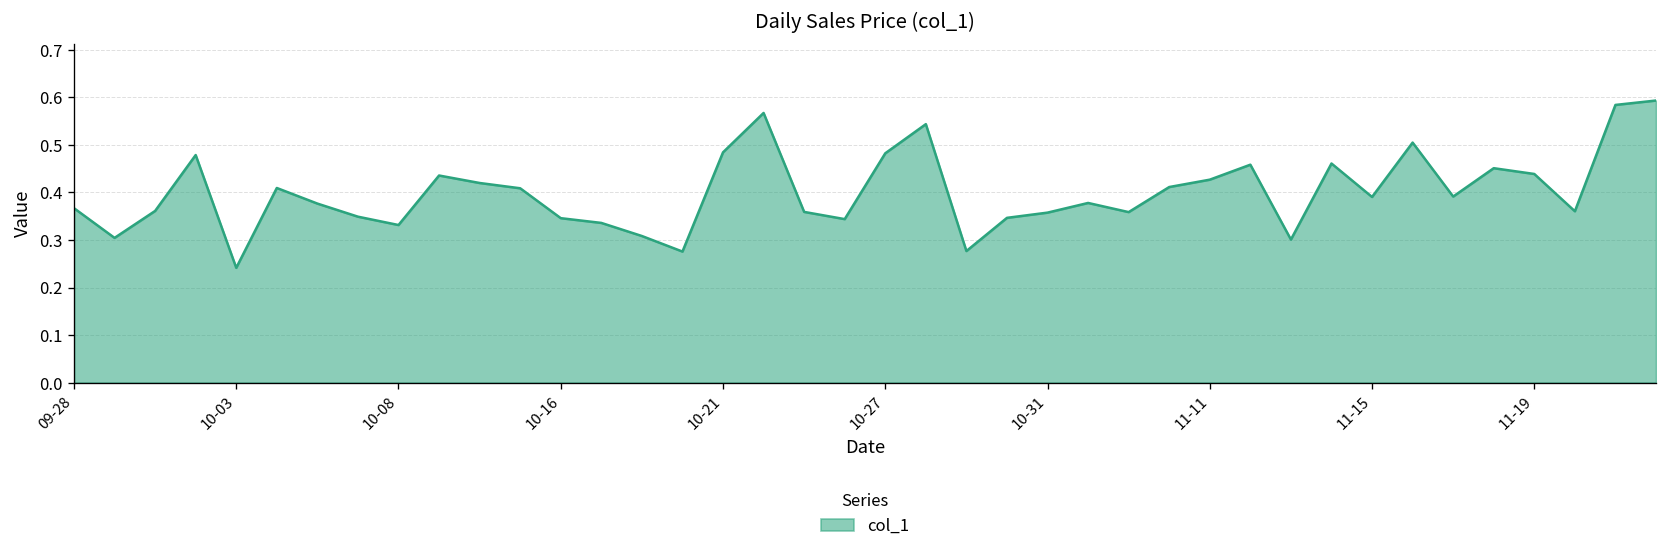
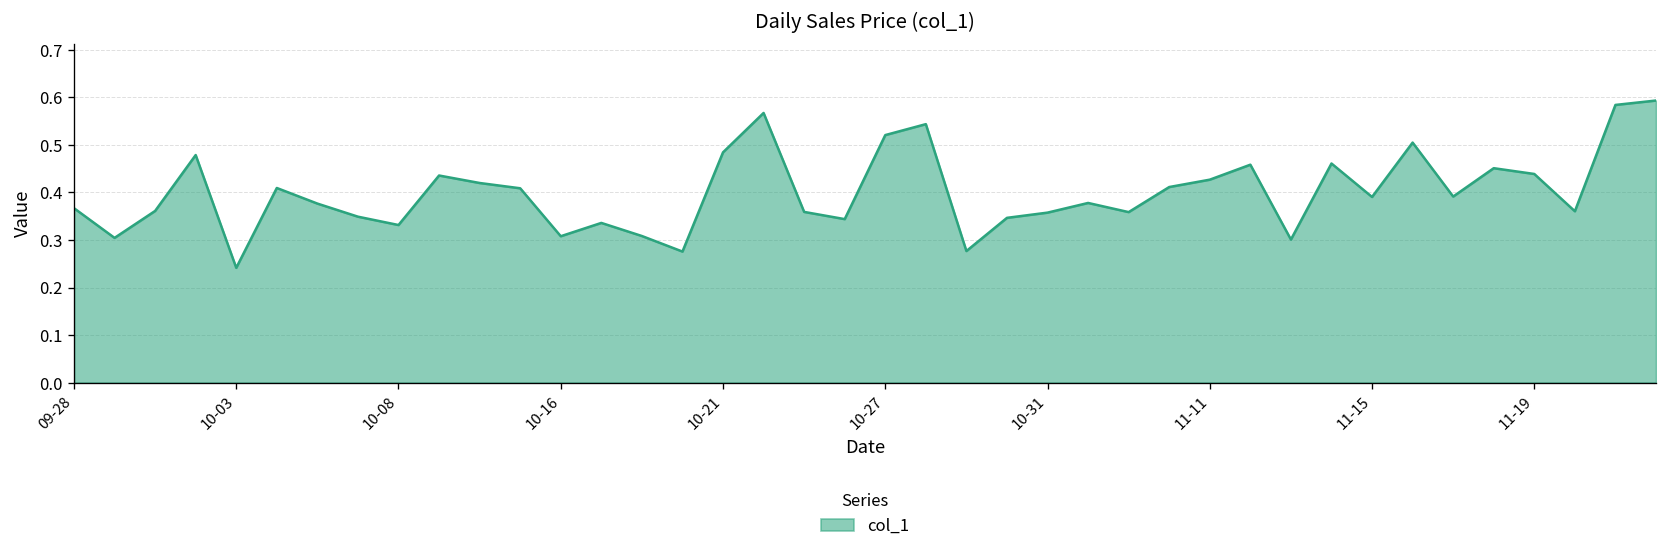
10-16: 0.35 -> 0.31
10-27: 0.48 -> 0.52
